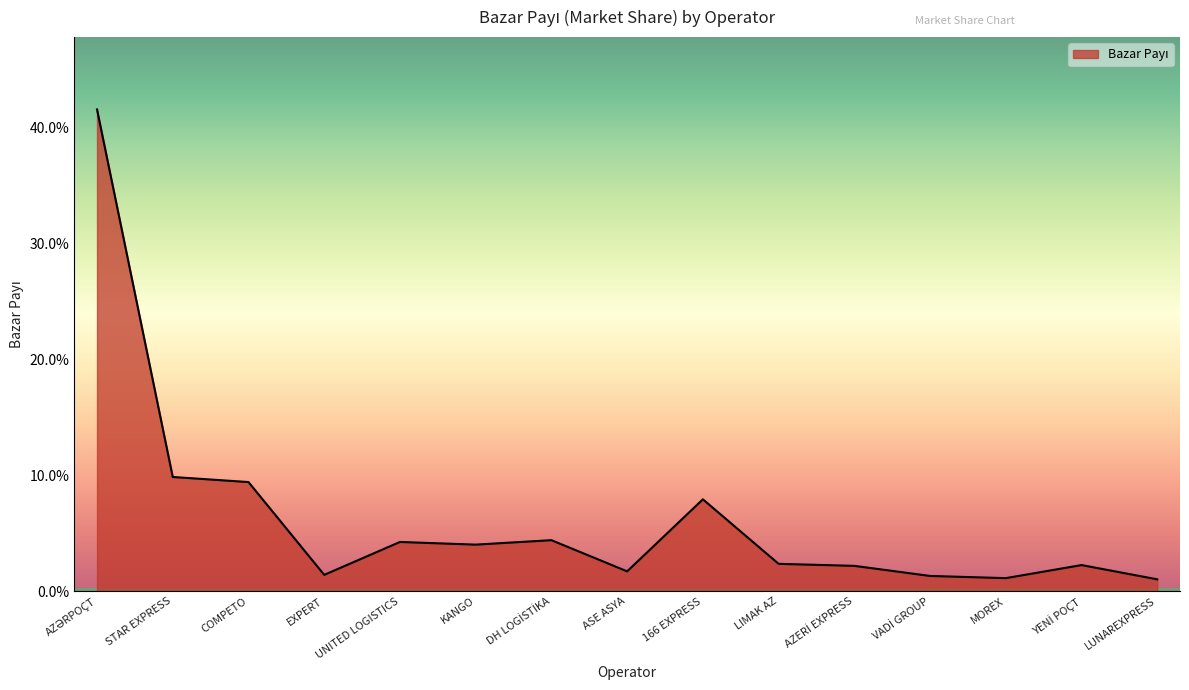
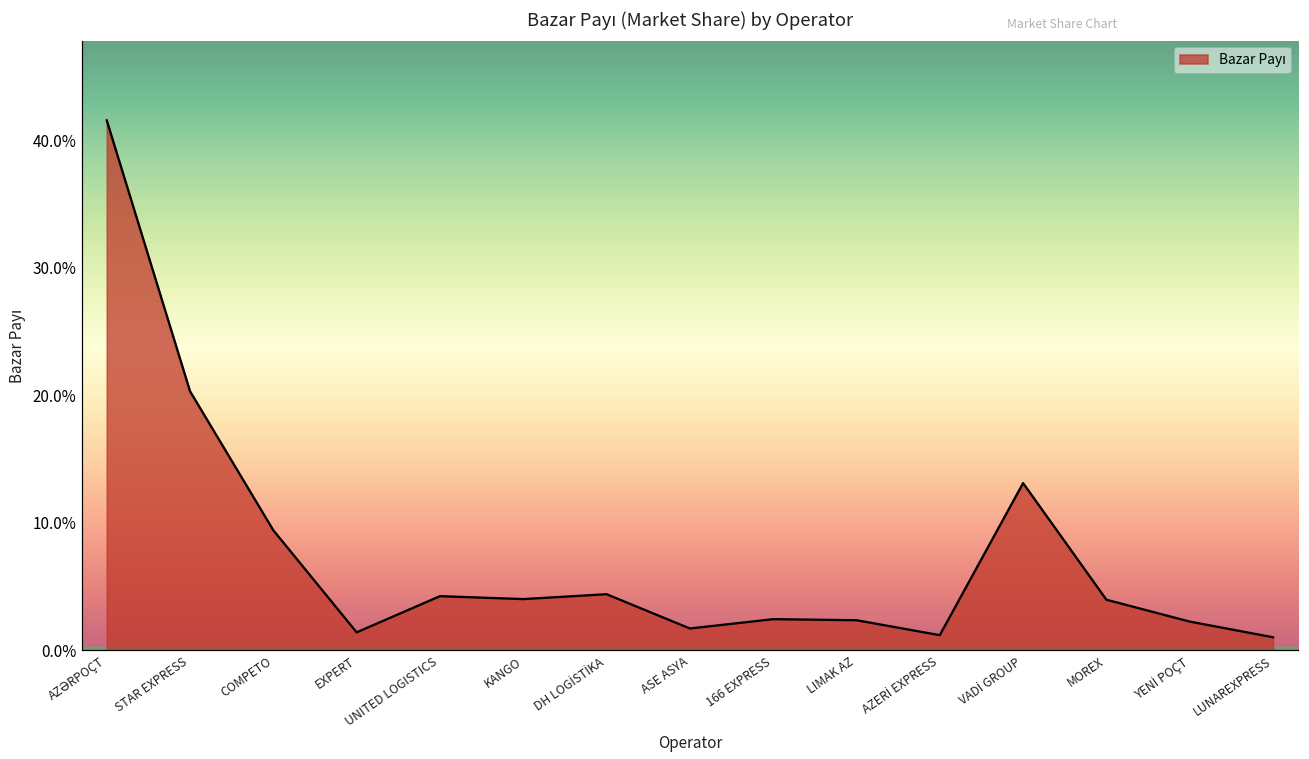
STAR EXPRESS: 9.9% -> 20.3%
166 EXPRESS: 7.9% -> 2.4%
AZERİ EXPRESS: 2.2% -> 1.2%
VADİ GROUP: 1.3% -> 13.1%
MOREX: 1.1% -> 4.0%
